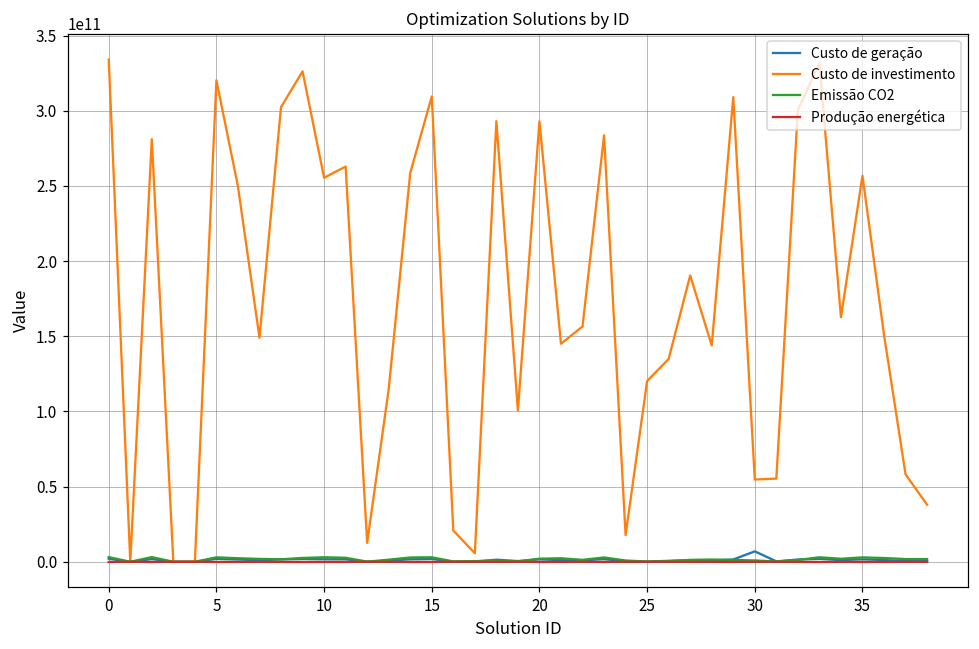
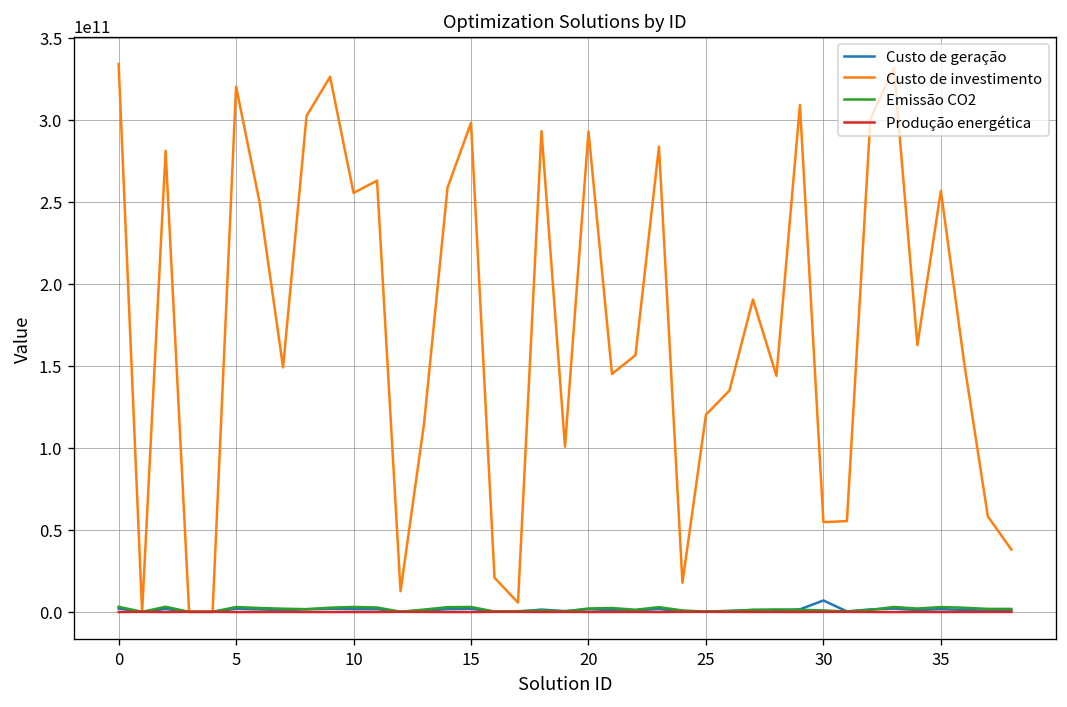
Custo de investimento, 15: 310000000000 -> 298000000000
